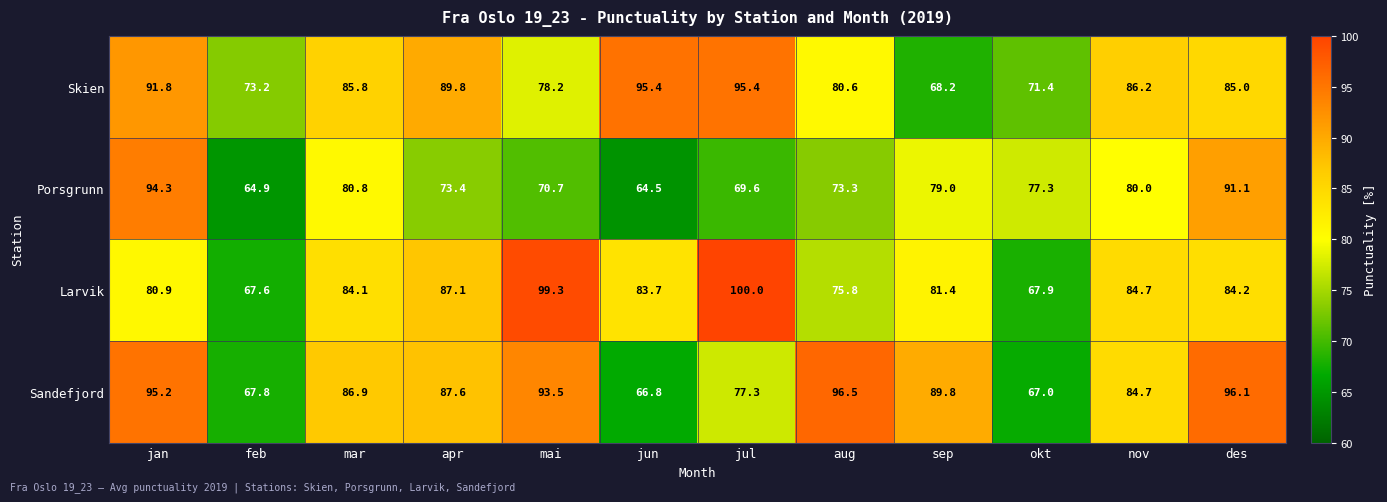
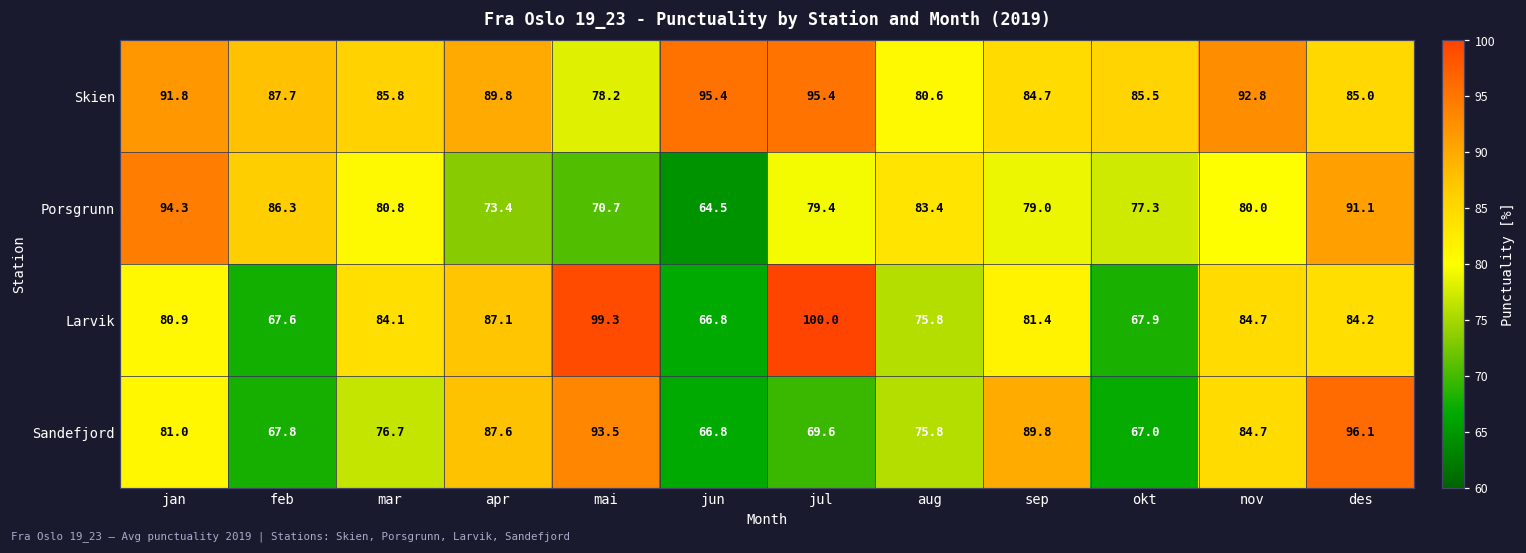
Skien, feb: 73.2 -> 87.7
Skien, sep: 68.2 -> 84.7
Skien, okt: 71.4 -> 85.5
Skien, nov: 86.2 -> 92.8
Porsgrunn, feb: 64.9 -> 86.3
Porsgrunn, jul: 69.6 -> 79.4
Porsgrunn, aug: 73.3 -> 83.4
Larvik, jun: 83.7 -> 66.8
Sandefjord, jan: 95.2 -> 81.0
Sandefjord, mar: 86.9 -> 76.7
Sandefjord, jul: 77.3 -> 69.6
Sandefjord, aug: 96.5 -> 75.8
